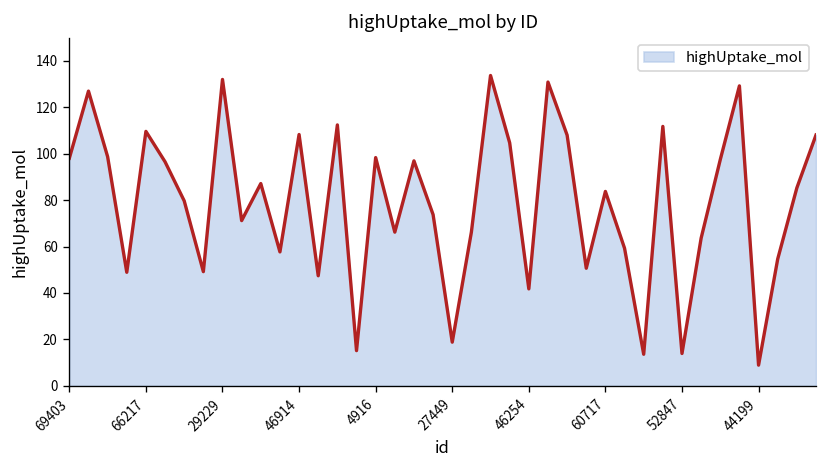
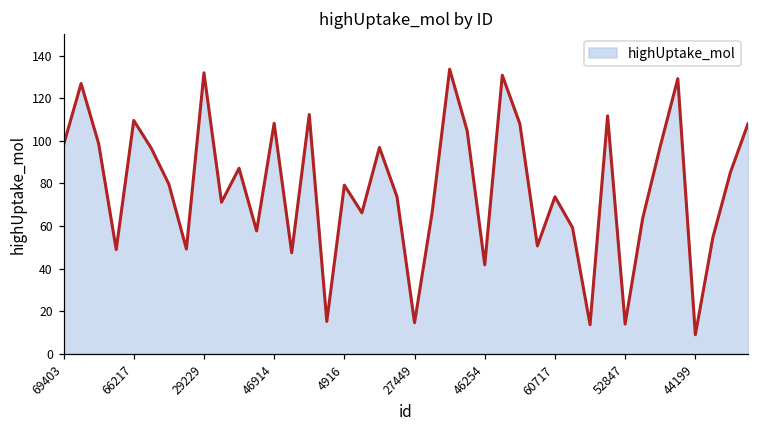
4916: 98 -> 79
27449: 19 -> 15
60717: 84 -> 74
